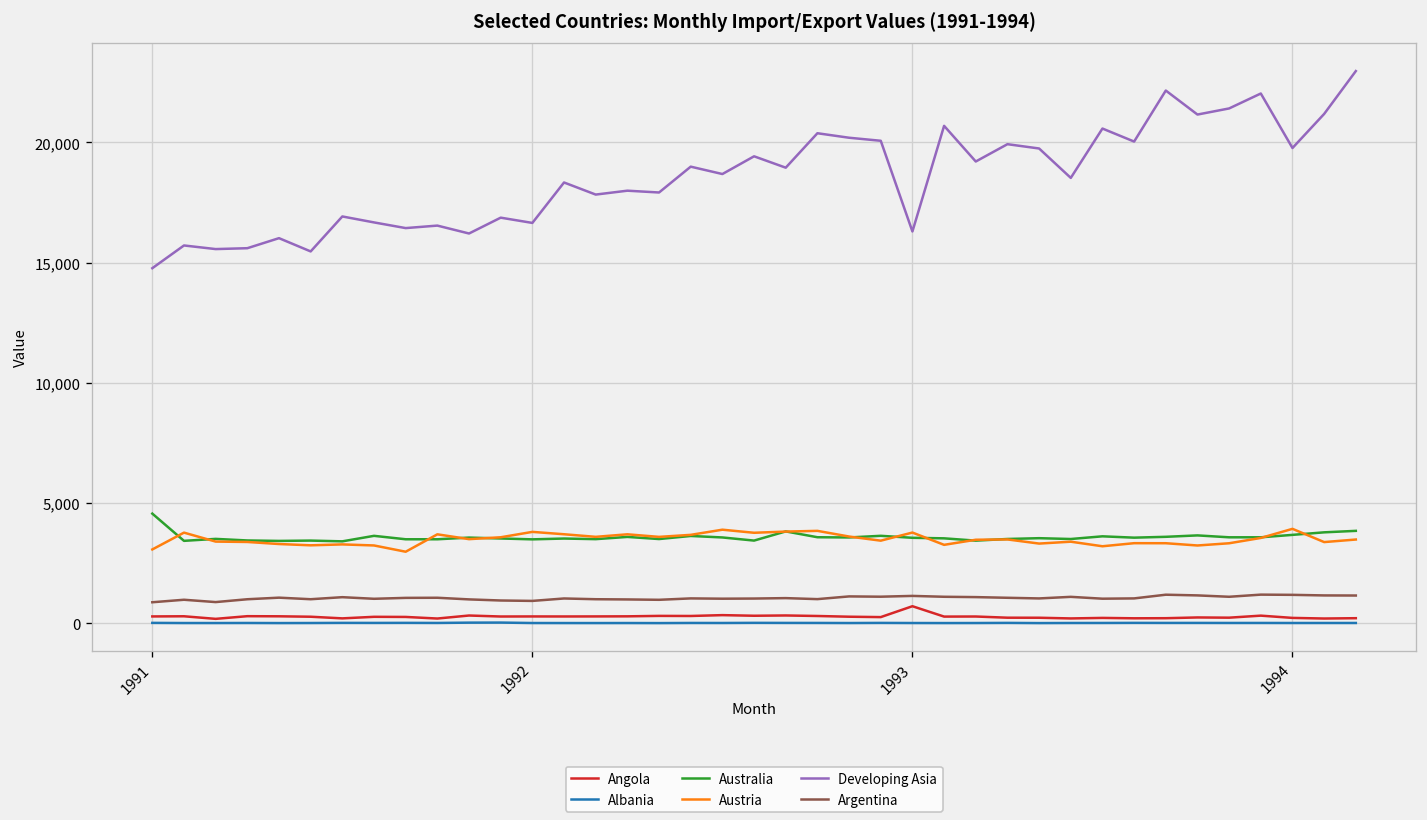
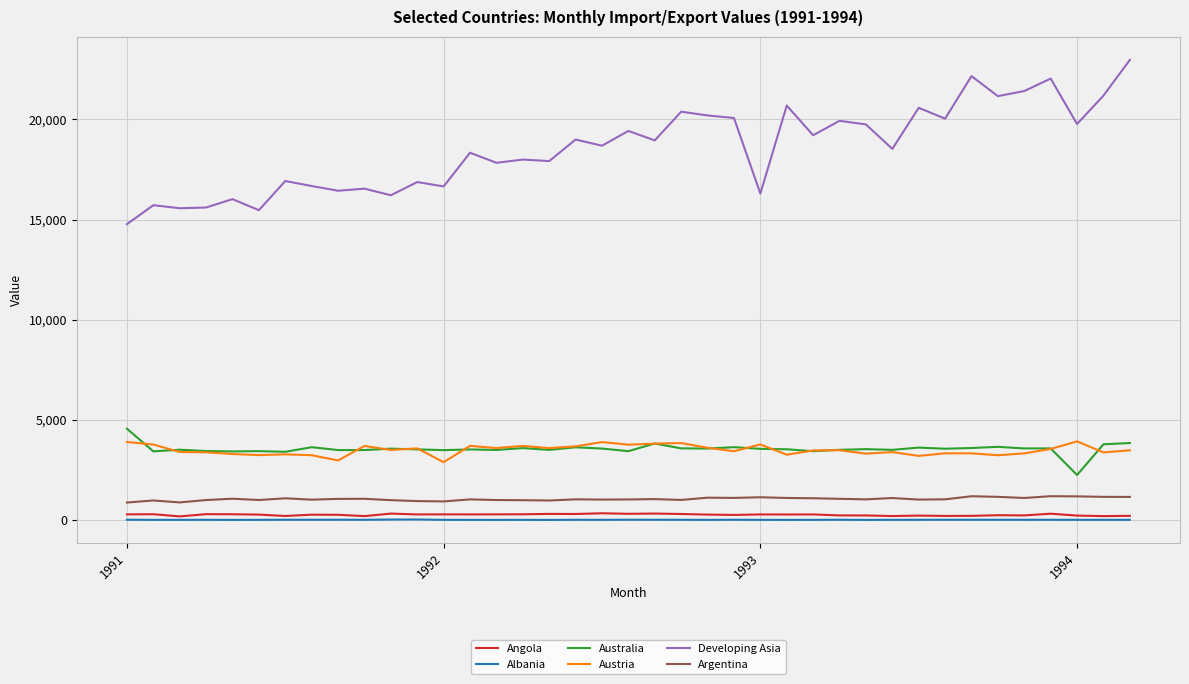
Austria, 1991: 3,100 -> 3,900
Austria, 1992: 3,800 -> 2,900
Angola, 1993: 700 -> 300
Australia, 1994: 3,700 -> 2,200
